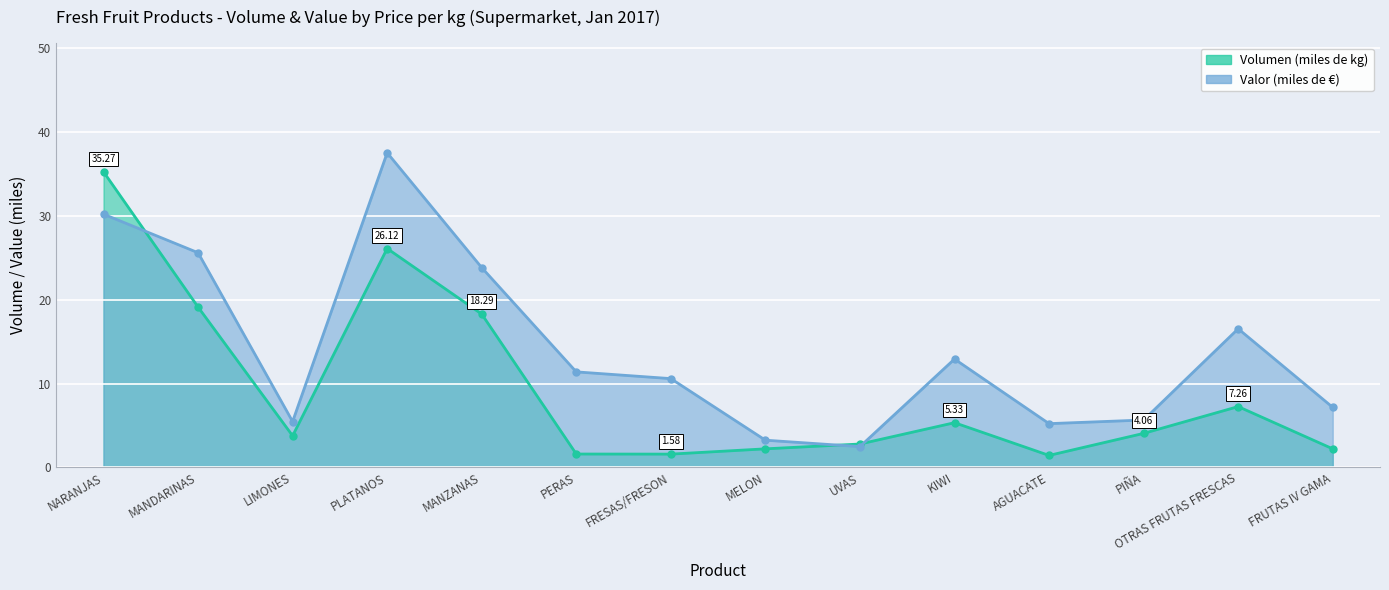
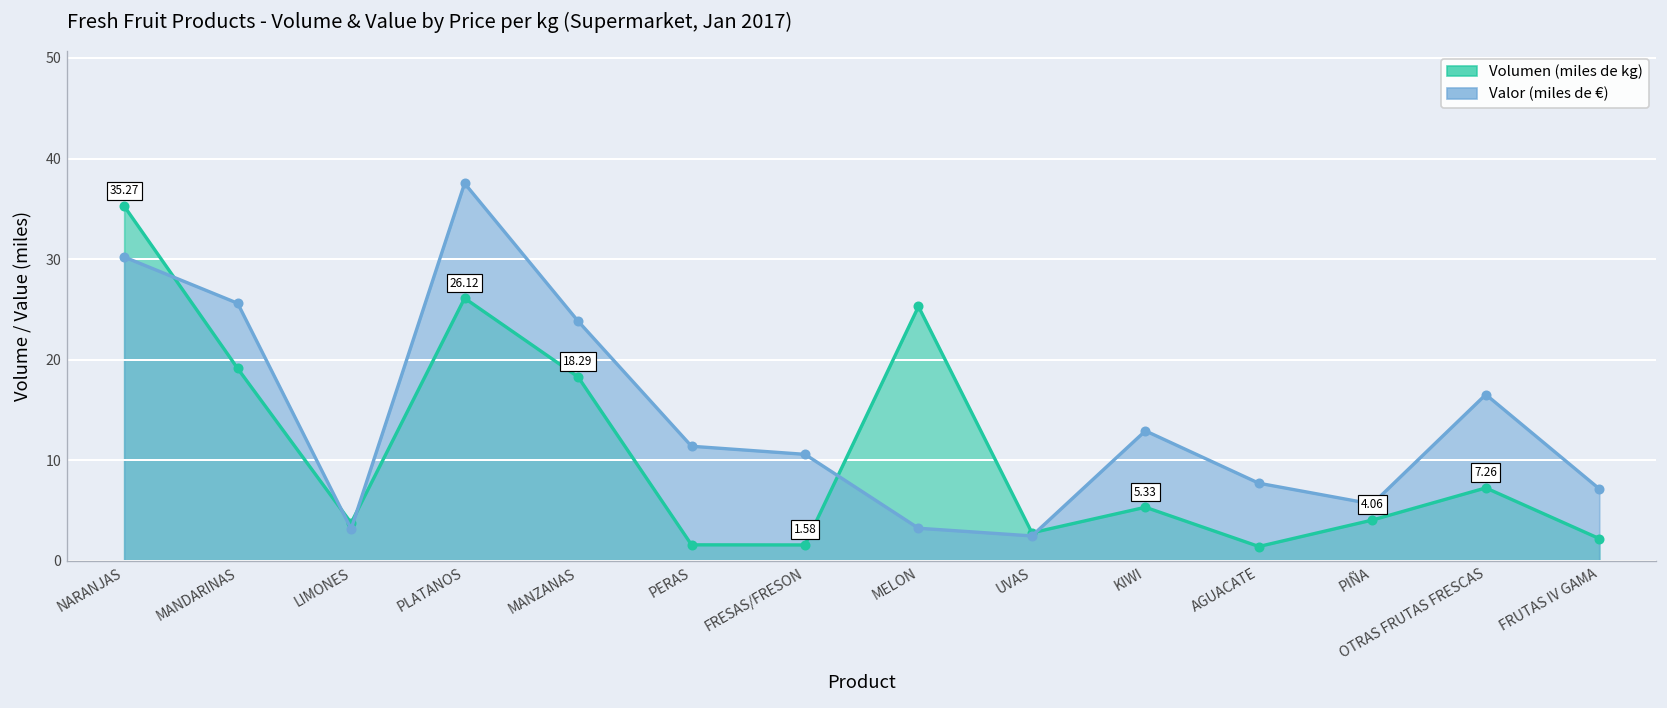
Valor (miles de €), LIMONES: 5 -> 3
Volumen (miles de kg), MELON: 2 -> 25
Valor (miles de €), AGUACATE: 5 -> 8
